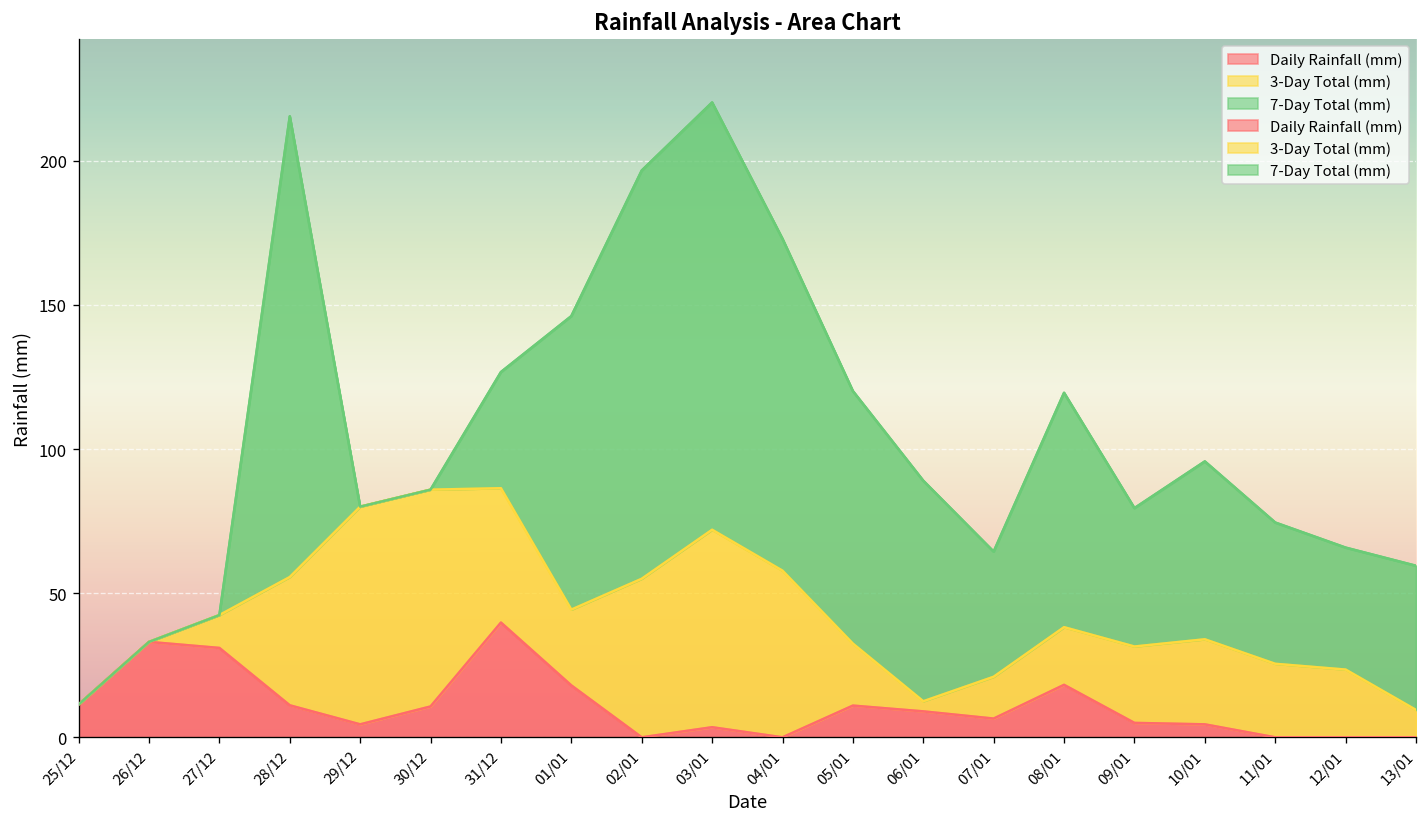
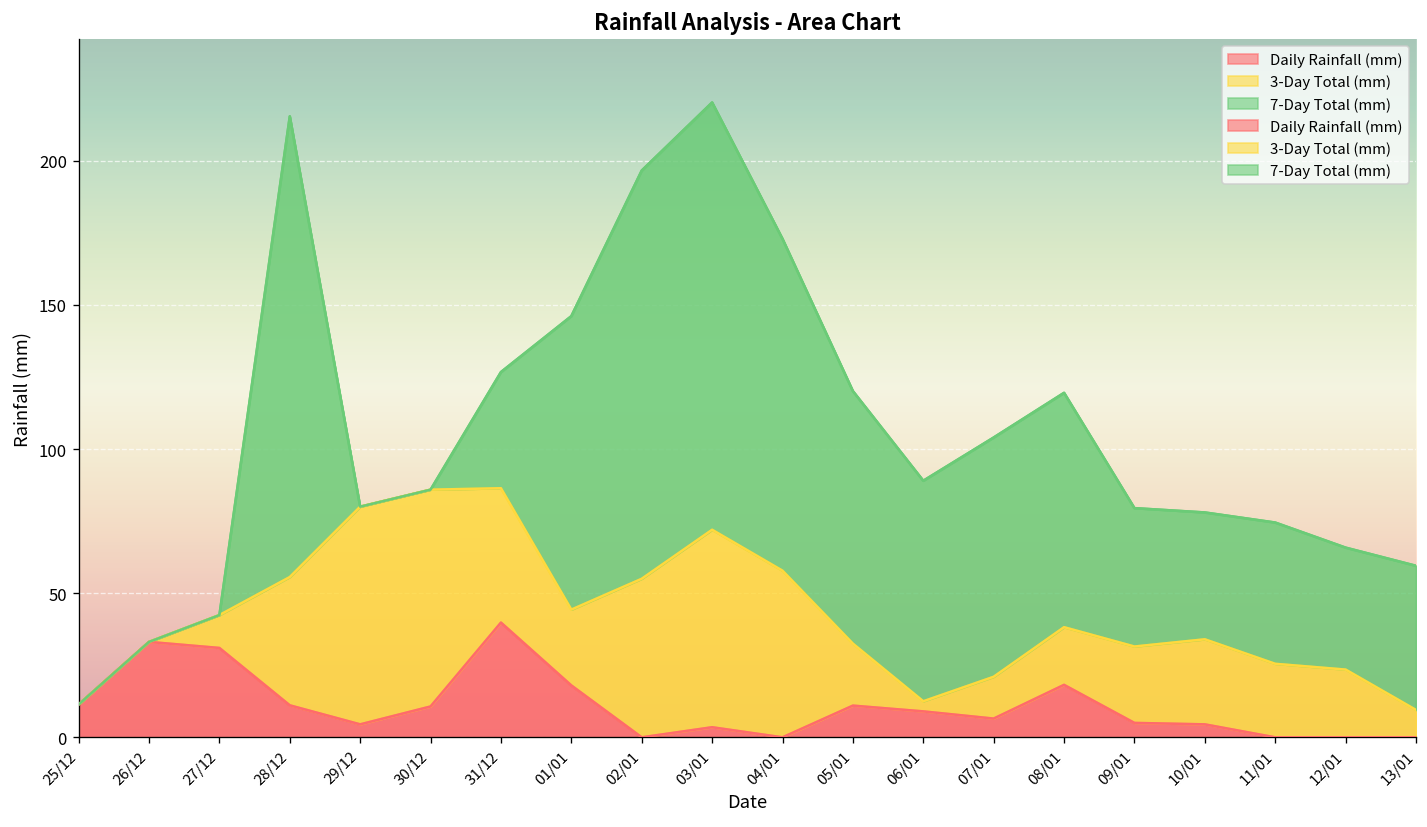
7-Day Total (mm), 07/01: 43 -> 83
7-Day Total (mm), 10/01: 62 -> 44
